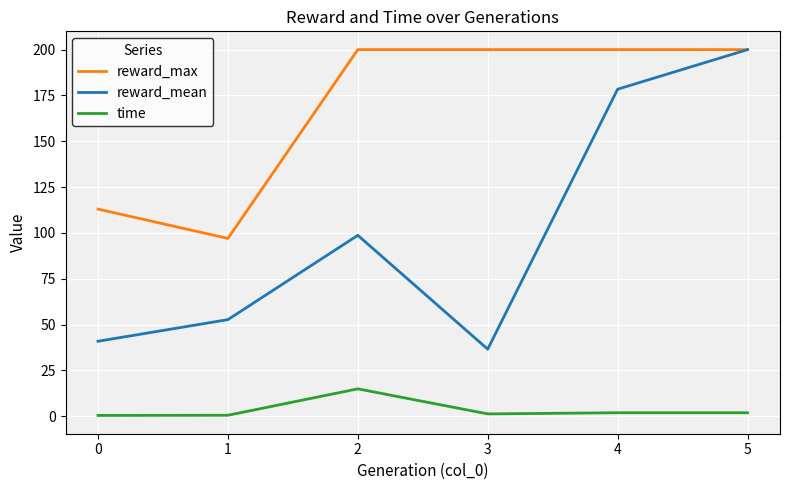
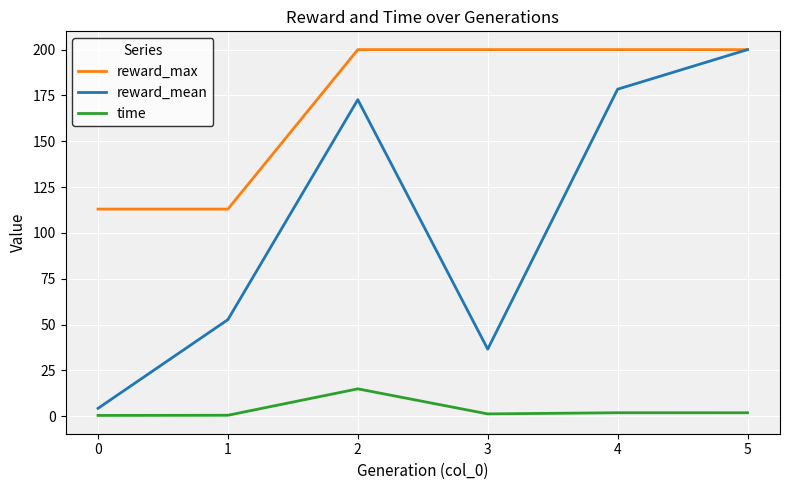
reward_mean, 0: 41 -> 4
reward_max, 1: 97 -> 113
reward_mean, 2: 99 -> 173
